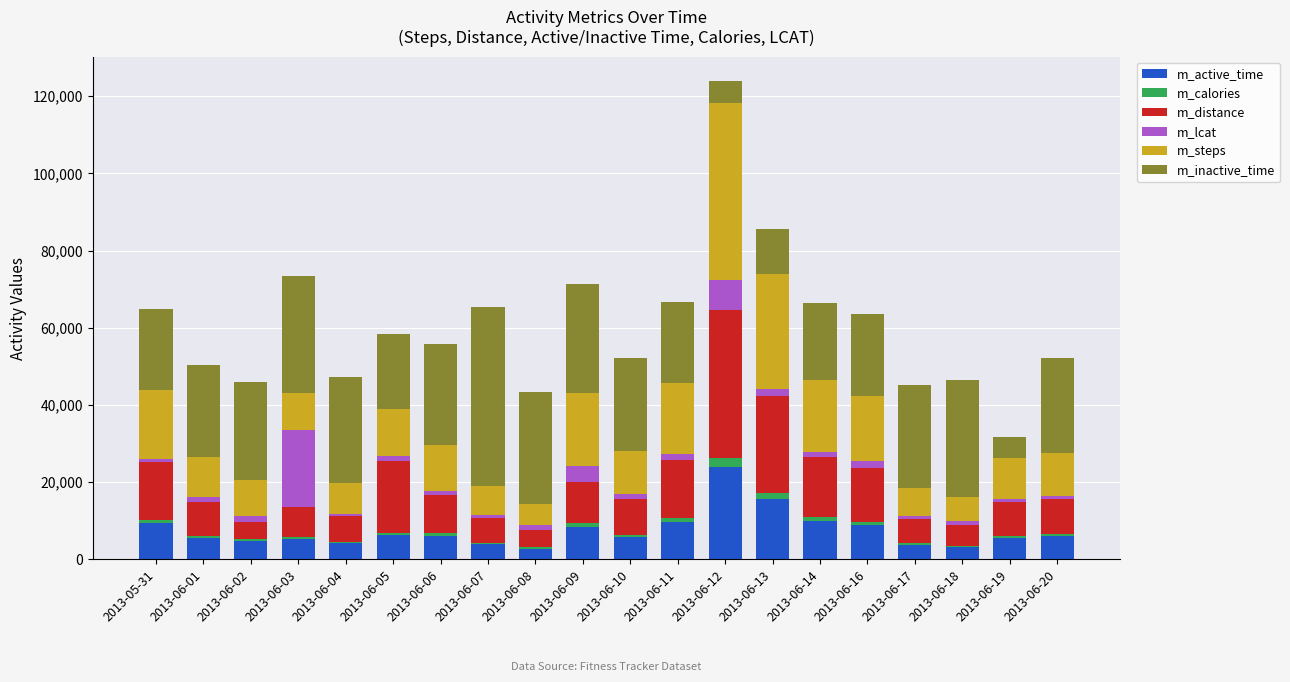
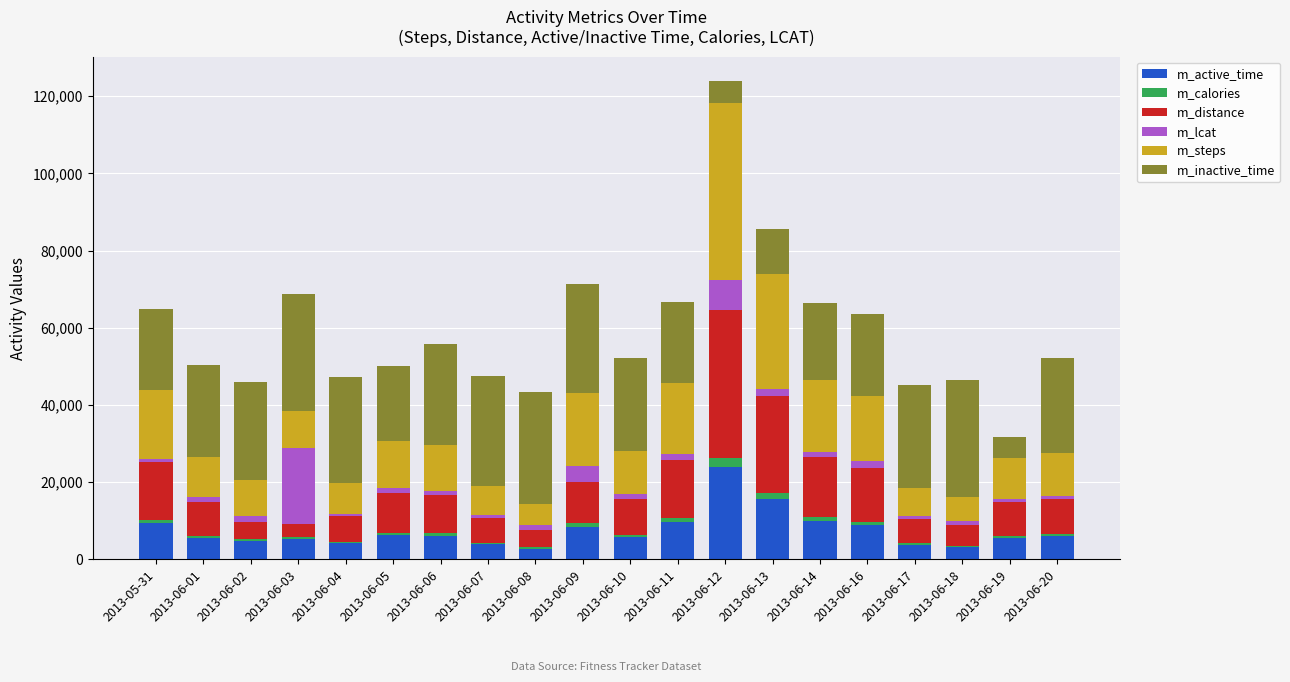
m_distance, 2013-06-03: 8,000 -> 3,000
m_distance, 2013-06-05: 18,000 -> 10,000
m_inactive_time, 2013-06-07: 46,000 -> 28,000
